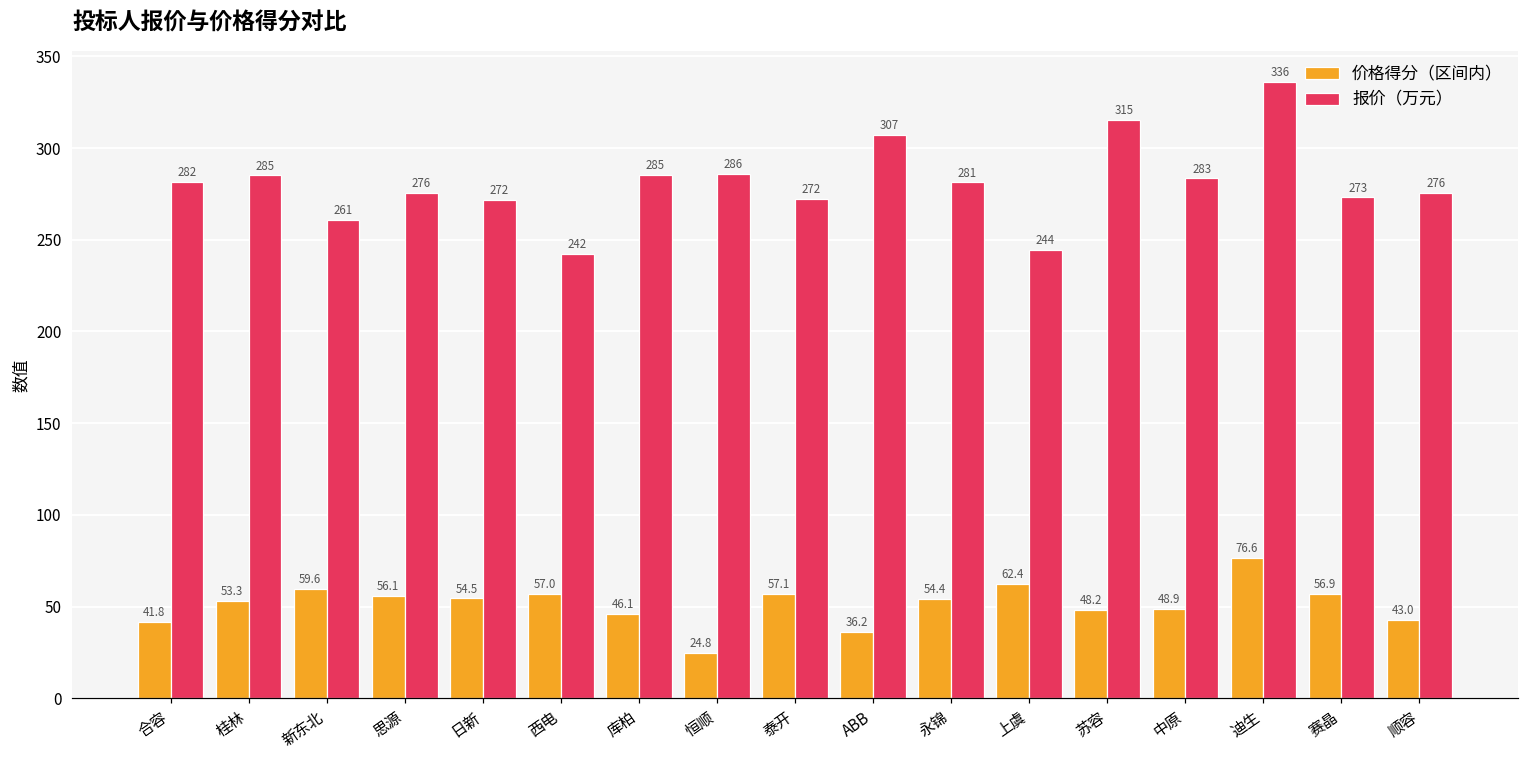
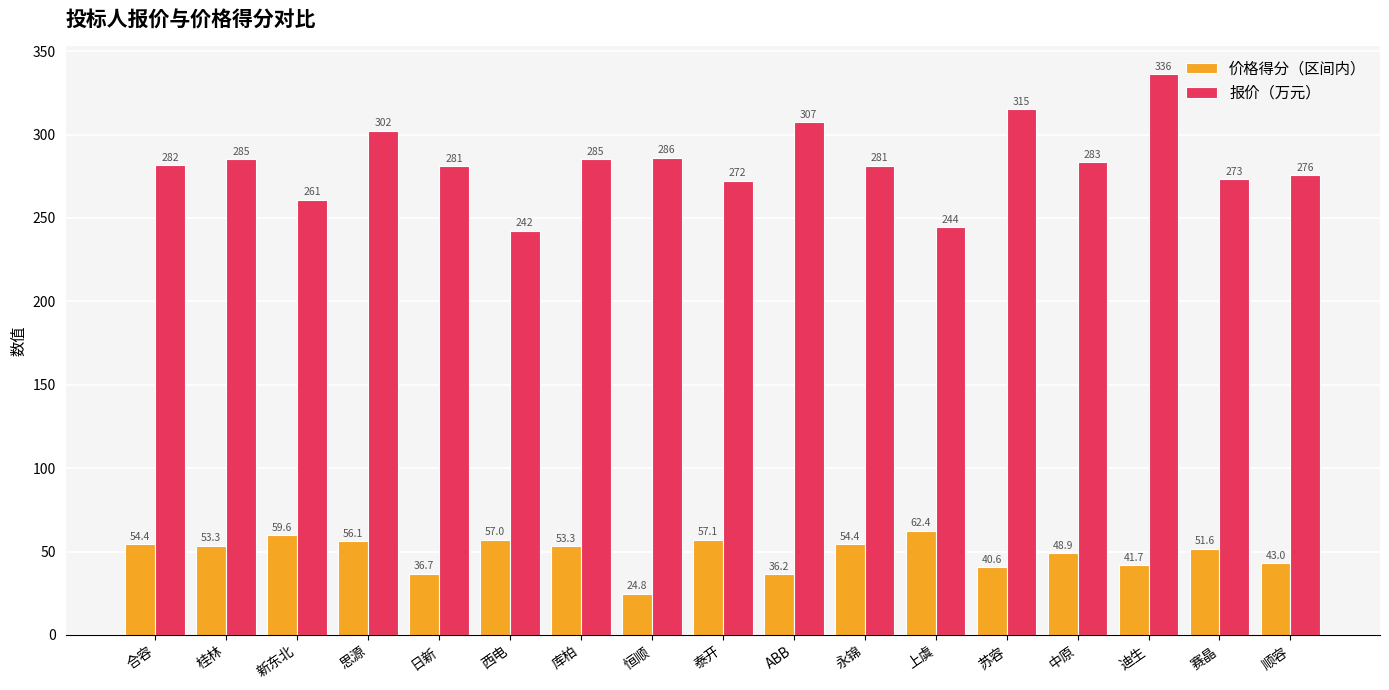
价格得分（区间内）, 合容: 41.8 -> 54.4
报价（万元）, 思源: 276 -> 302
价格得分（区间内）, 日新: 54.5 -> 36.7
报价（万元）, 日新: 272 -> 281
价格得分（区间内）, 库柏: 46.1 -> 53.3
价格得分（区间内）, 苏容: 48.2 -> 40.6
价格得分（区间内）, 迪生: 76.6 -> 41.7
价格得分（区间内）, 赛晶: 56.9 -> 51.6
